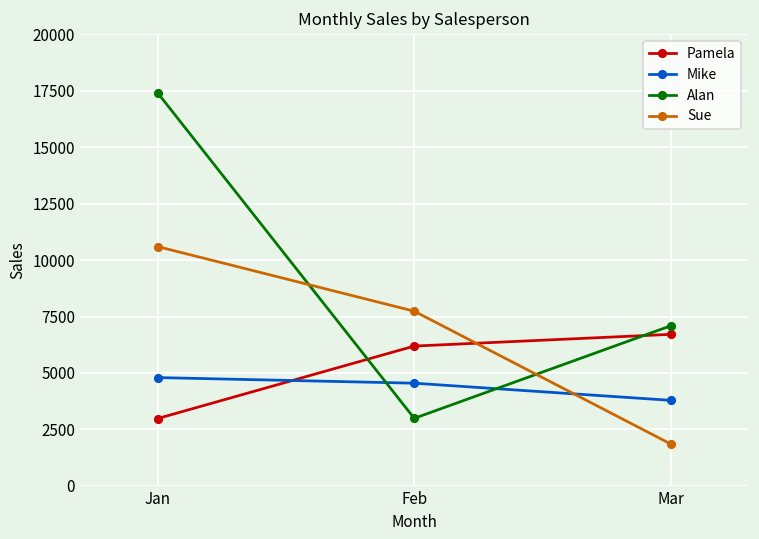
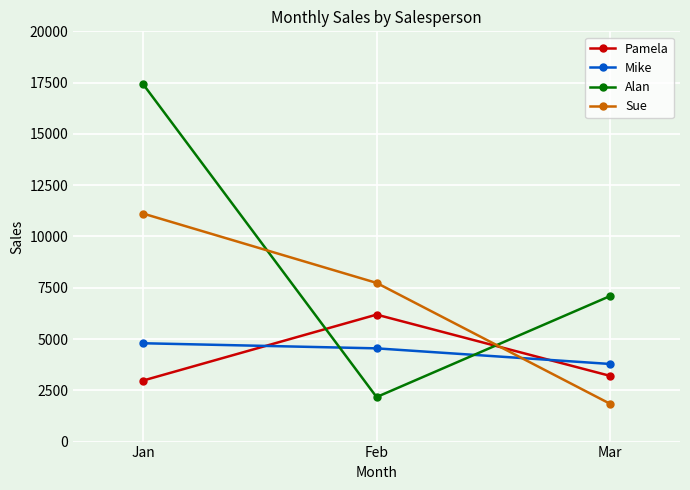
Sue, Jan: 10600 -> 11100
Alan, Feb: 3000 -> 2200
Pamela, Mar: 6700 -> 3200
